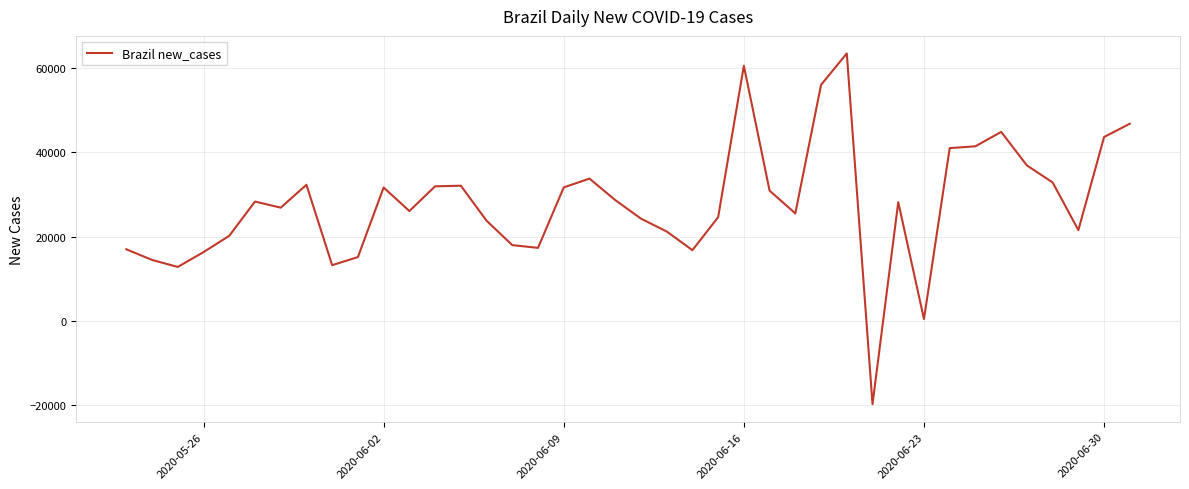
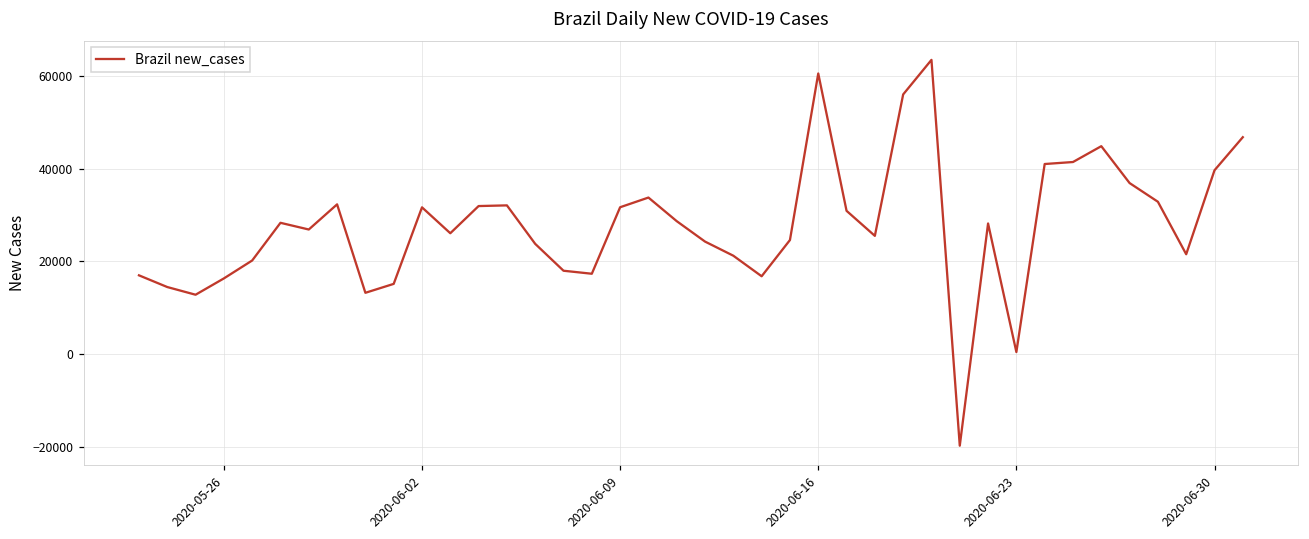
2020-06-30: 44000 -> 40000
